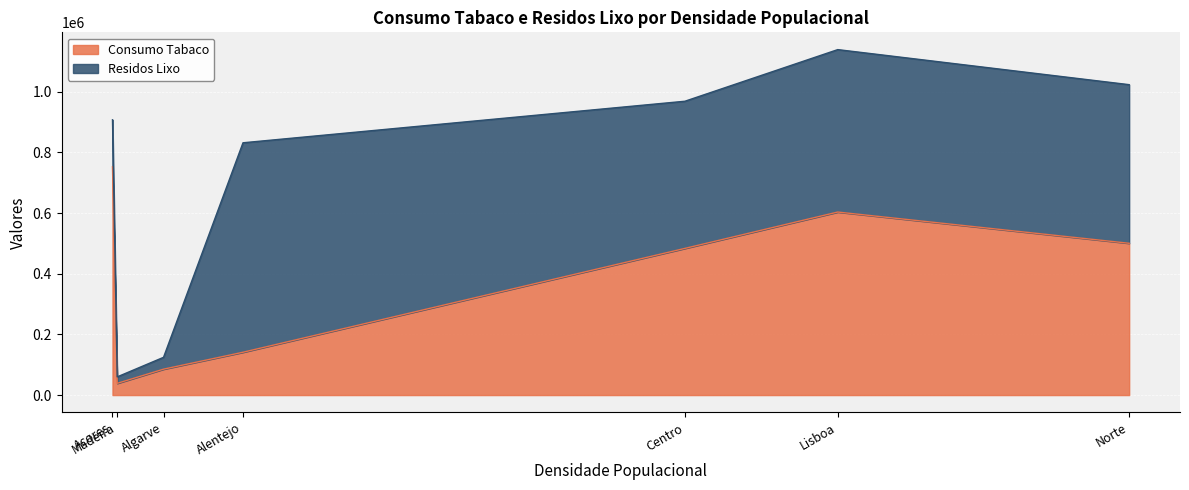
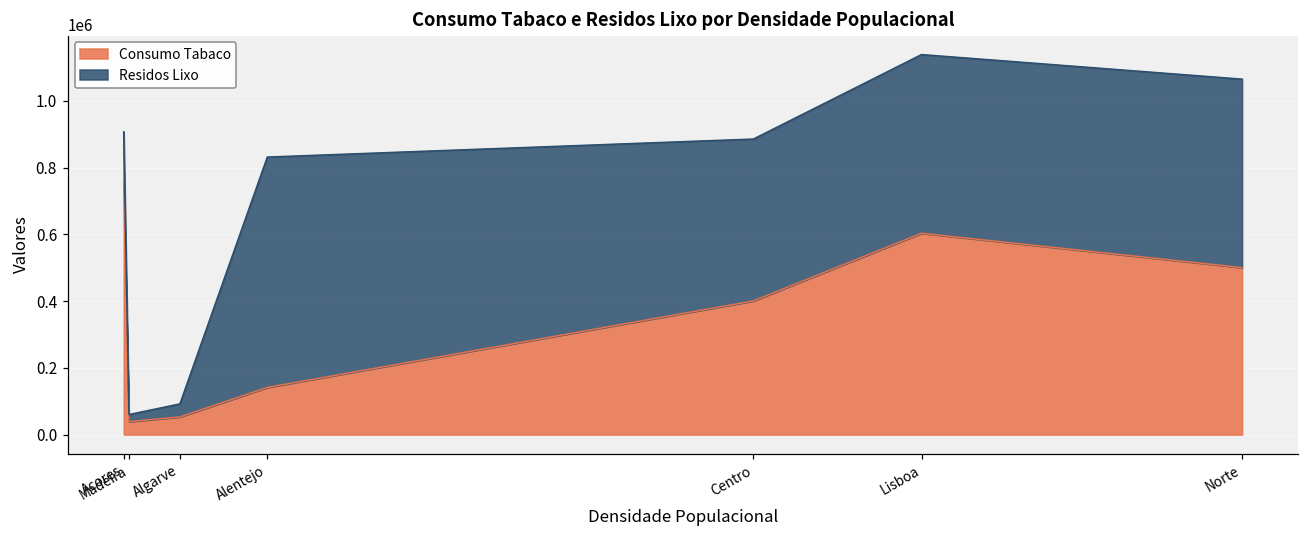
Consumo Tabaco, Algarve: 90000 -> 50000
Consumo Tabaco, Centro: 480000 -> 400000
Residos Lixo, Norte: 520000 -> 560000
